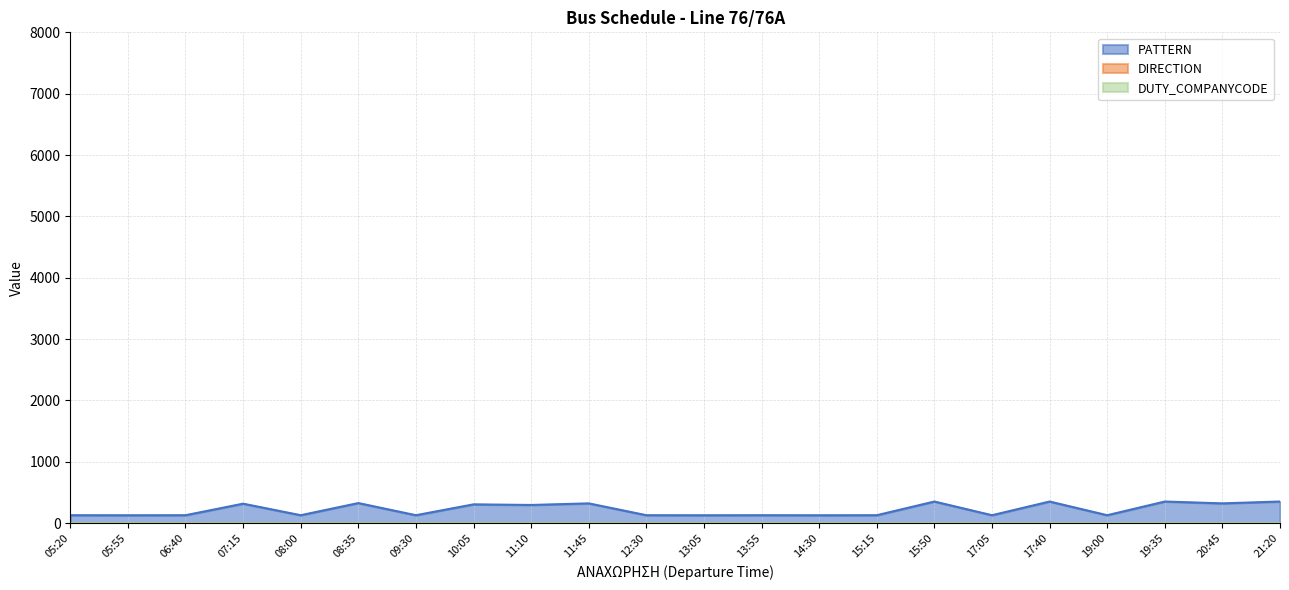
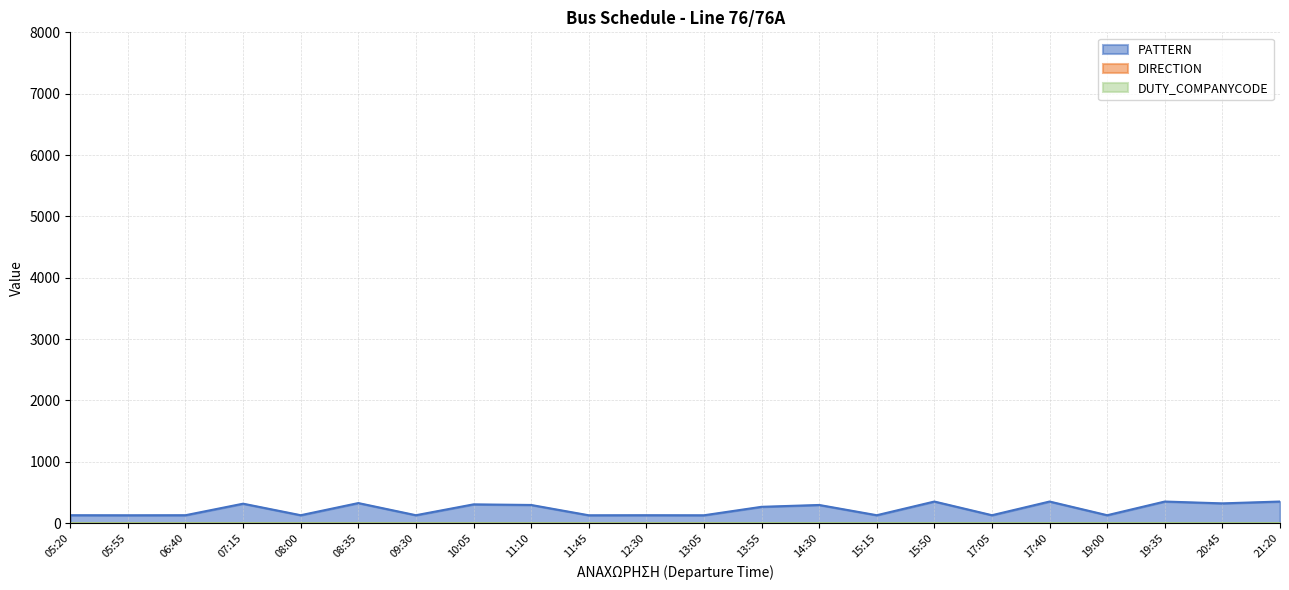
PATTERN, 11:45: 300 -> 100
PATTERN, 13:55: 100 -> 300
PATTERN, 14:30: 100 -> 300
